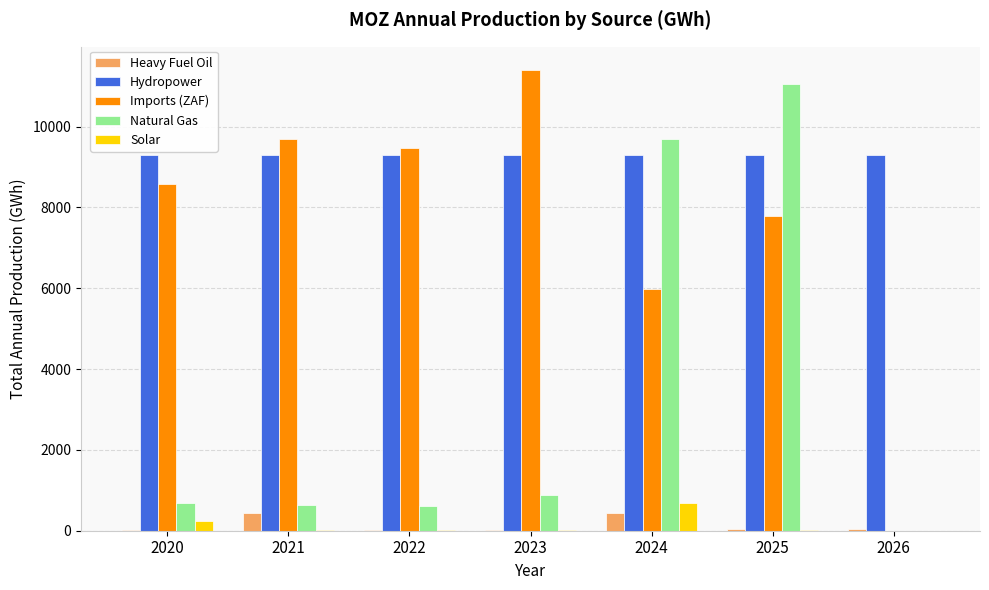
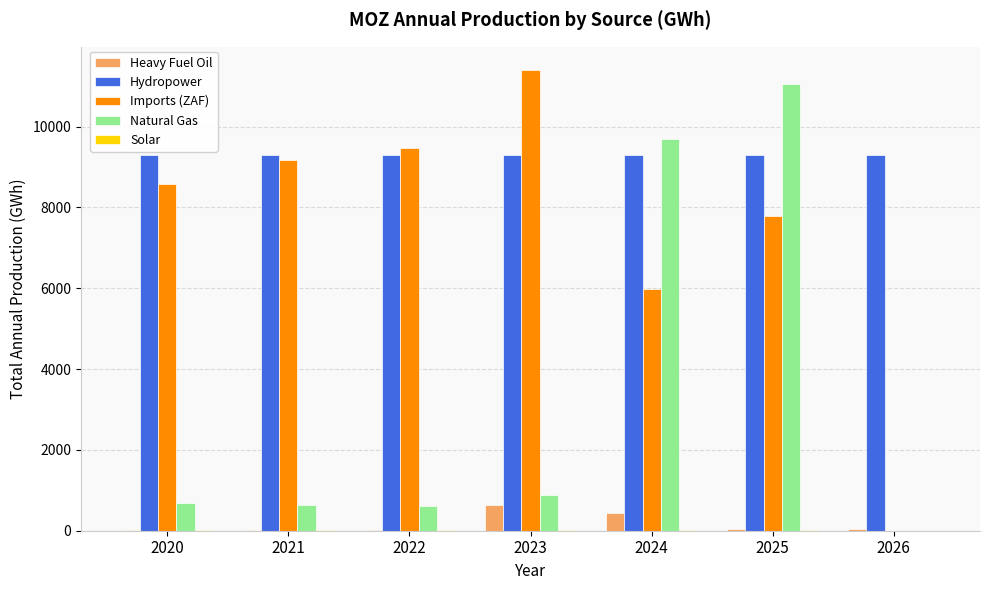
Solar, 2020: 300 -> 0
Heavy Fuel Oil, 2021: 400 -> 0
Imports (ZAF), 2021: 9700 -> 9200
Heavy Fuel Oil, 2023: 0 -> 600
Solar, 2024: 700 -> 0
